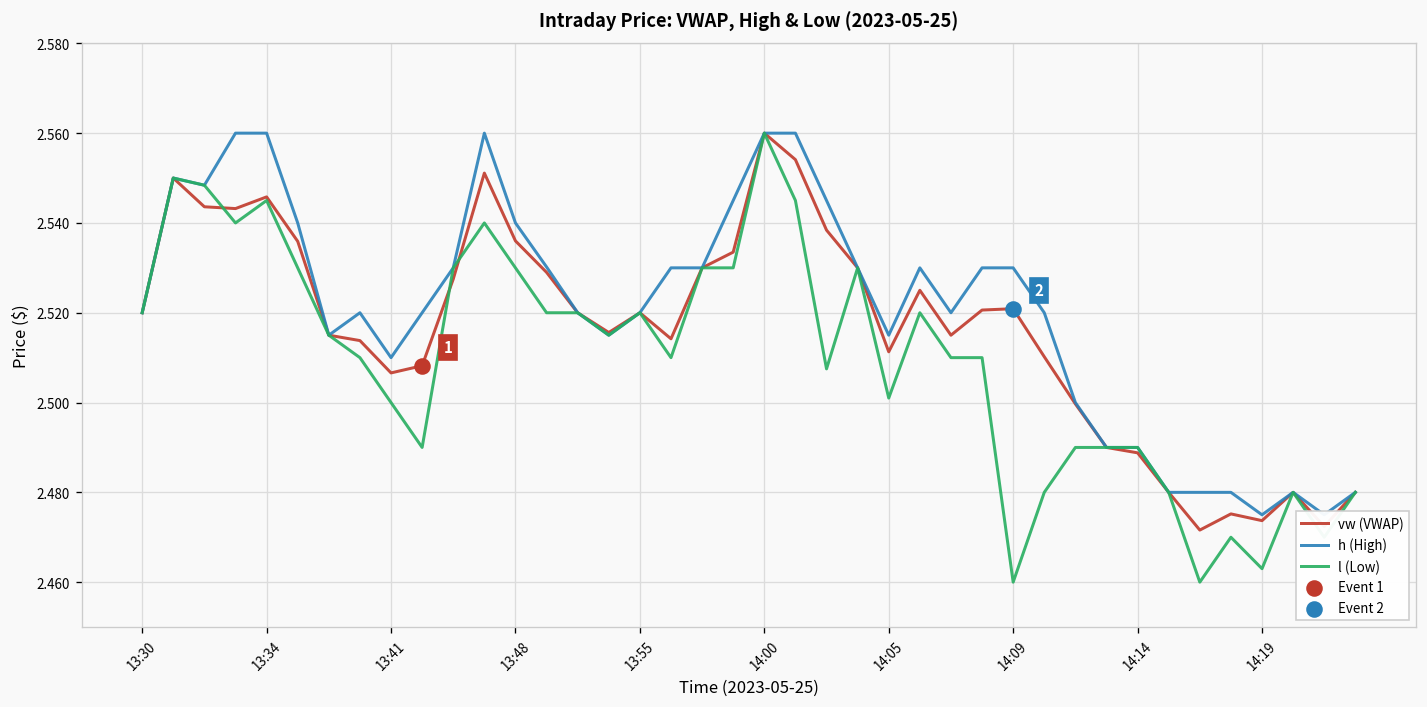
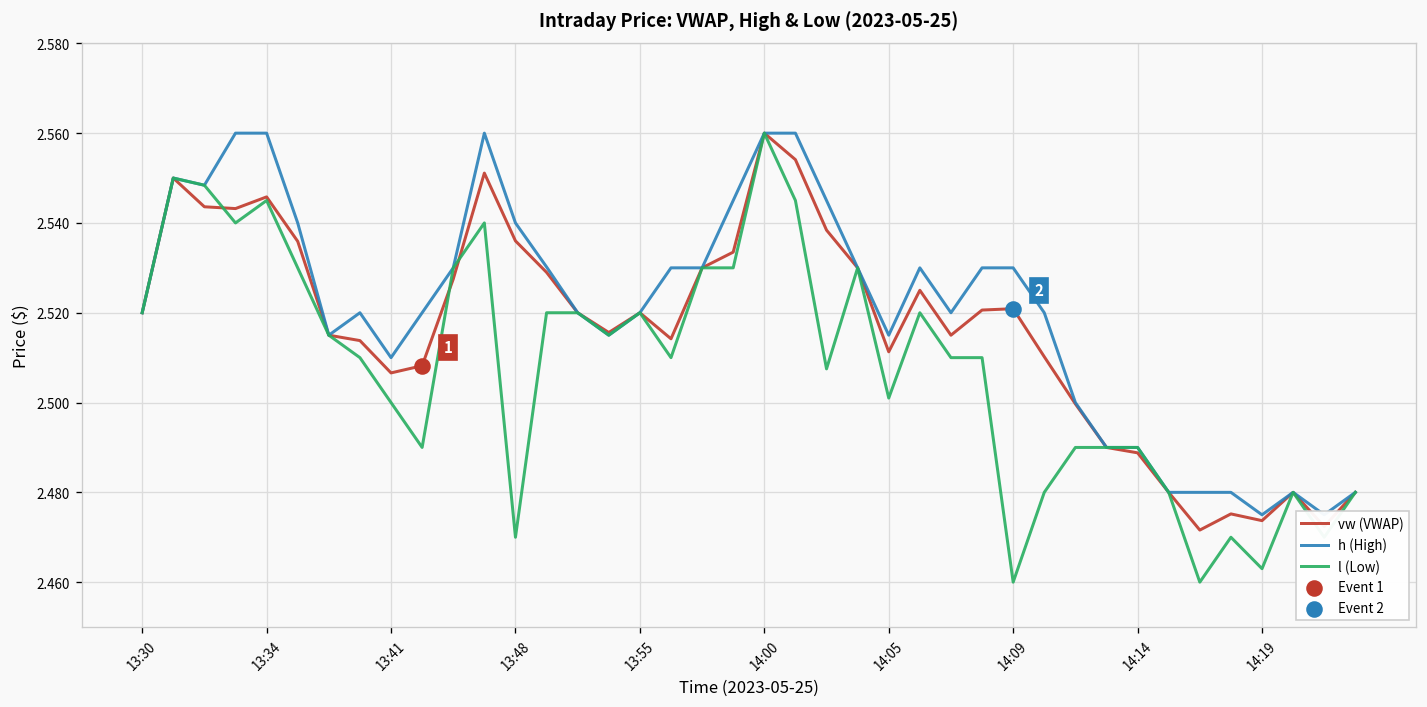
l (Low), 13:48: 2.53 -> 2.47
